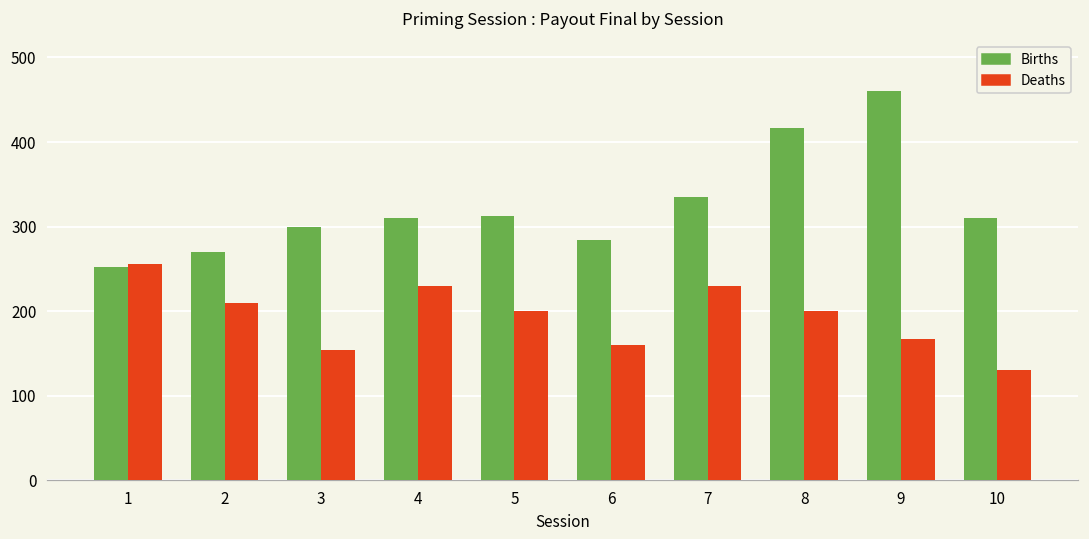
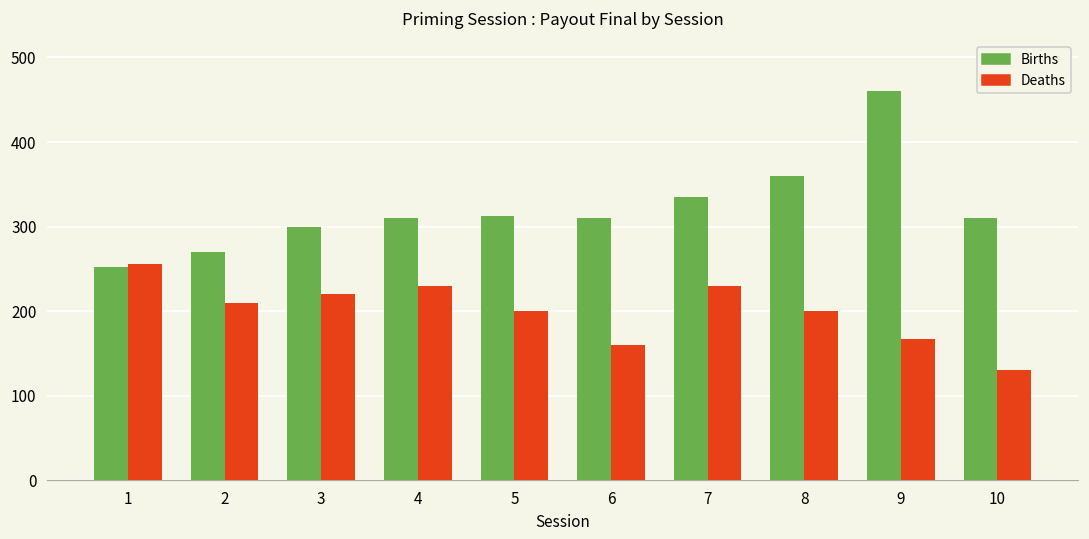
Deaths, 3: 150 -> 220
Births, 6: 280 -> 310
Births, 8: 420 -> 360
